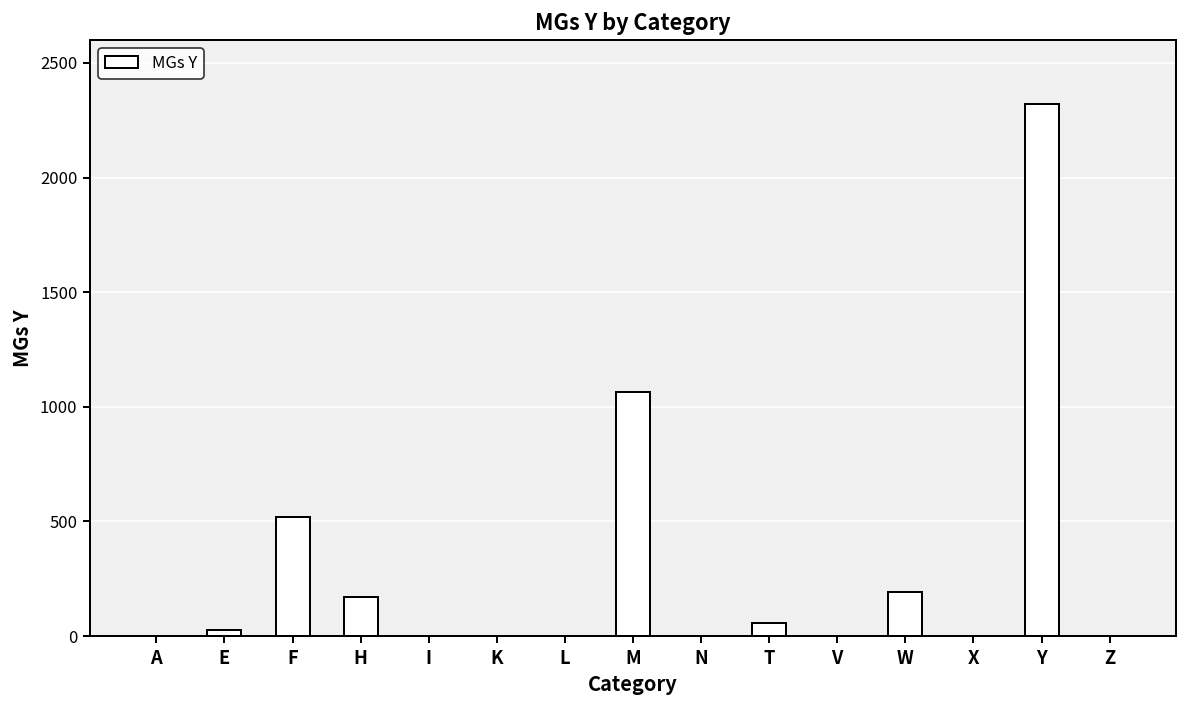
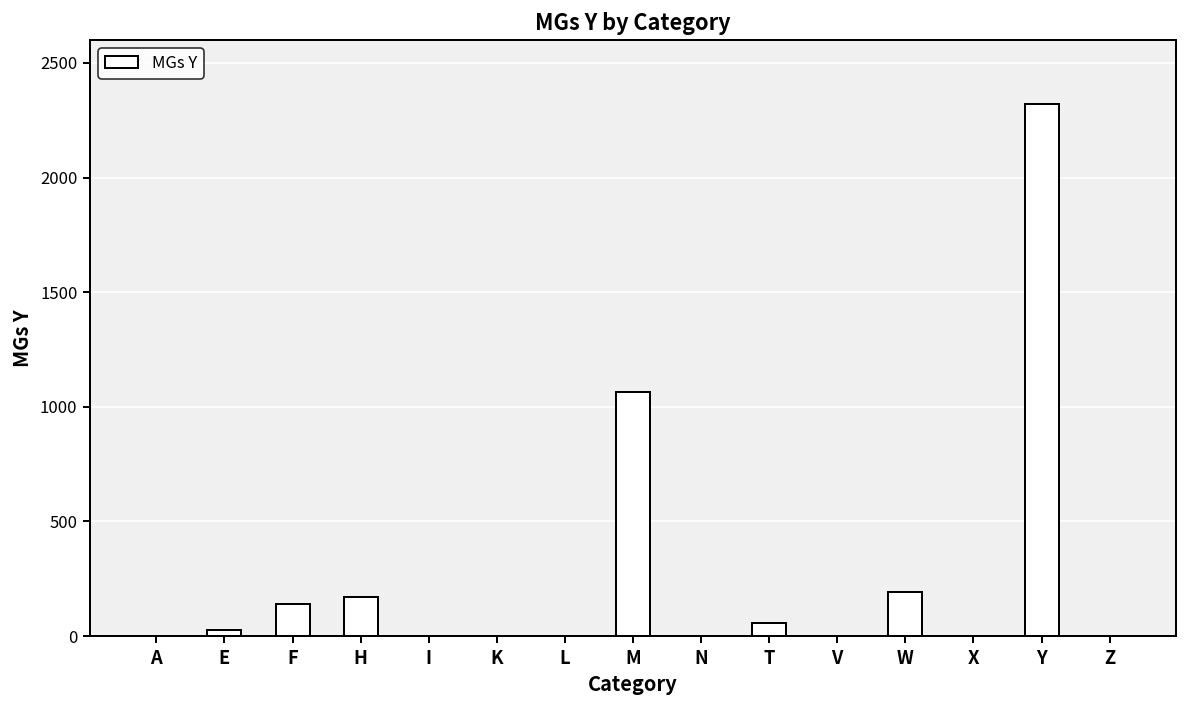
F: 520 -> 140
